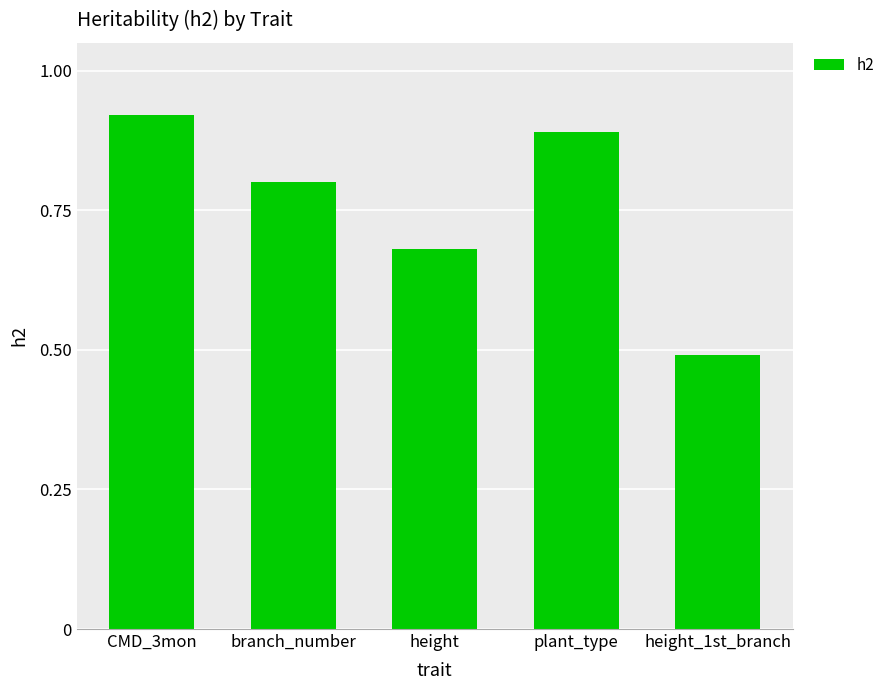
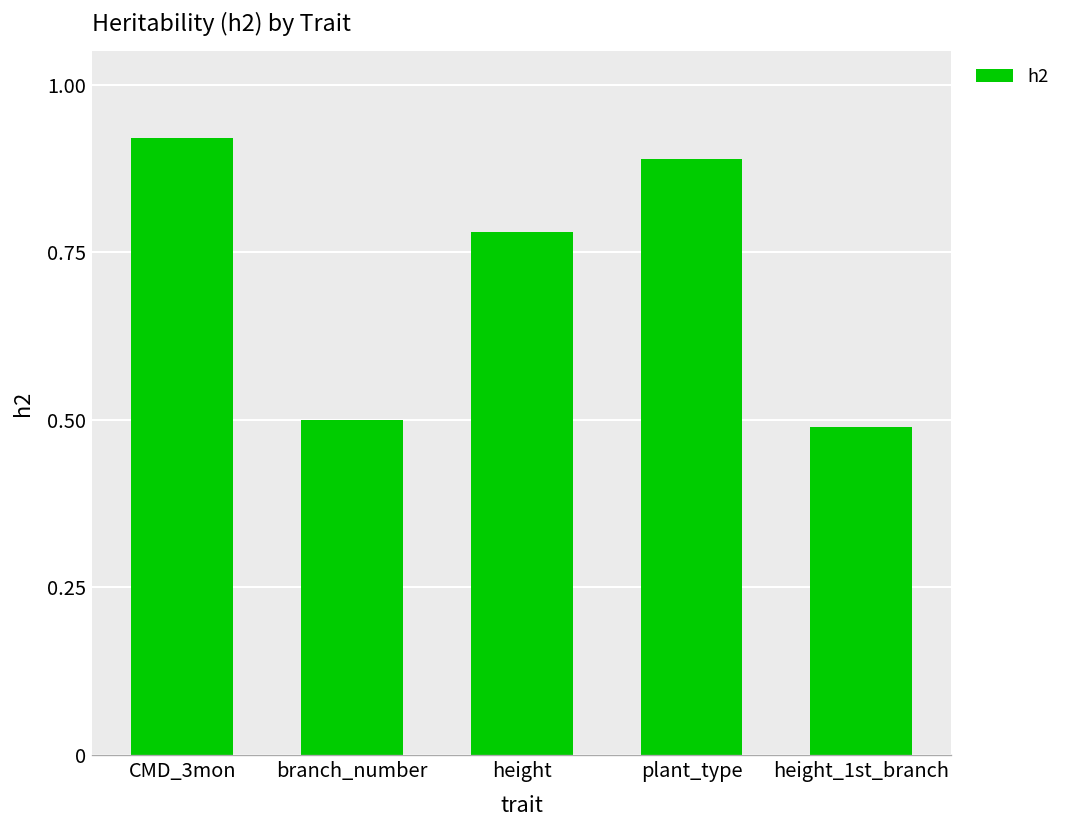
branch_number: 0.8 -> 0.5
height: 0.68 -> 0.78
